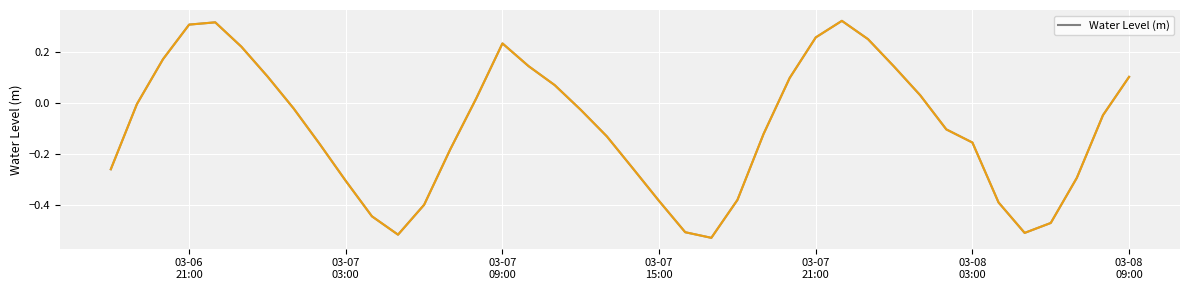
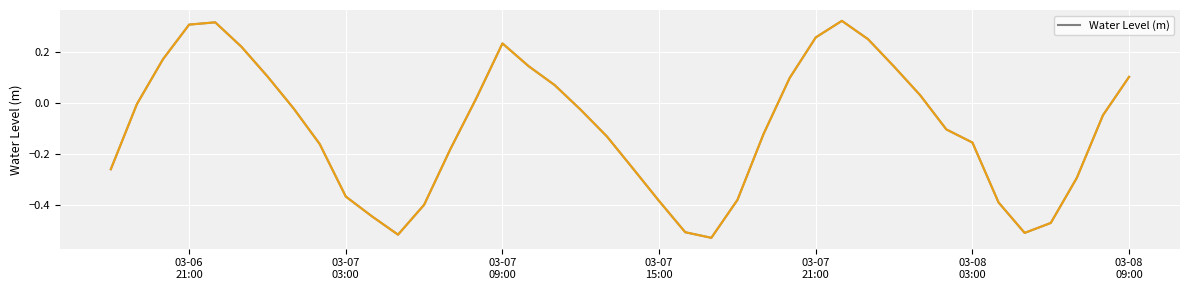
03-07 03:00: -0.30 -> -0.37
